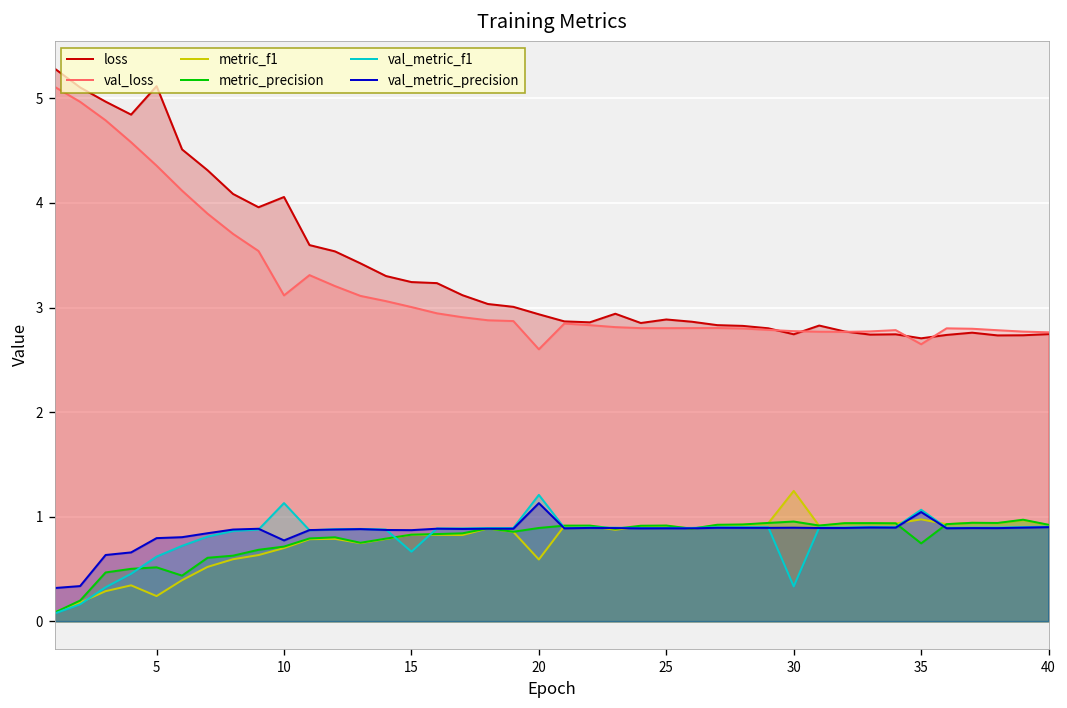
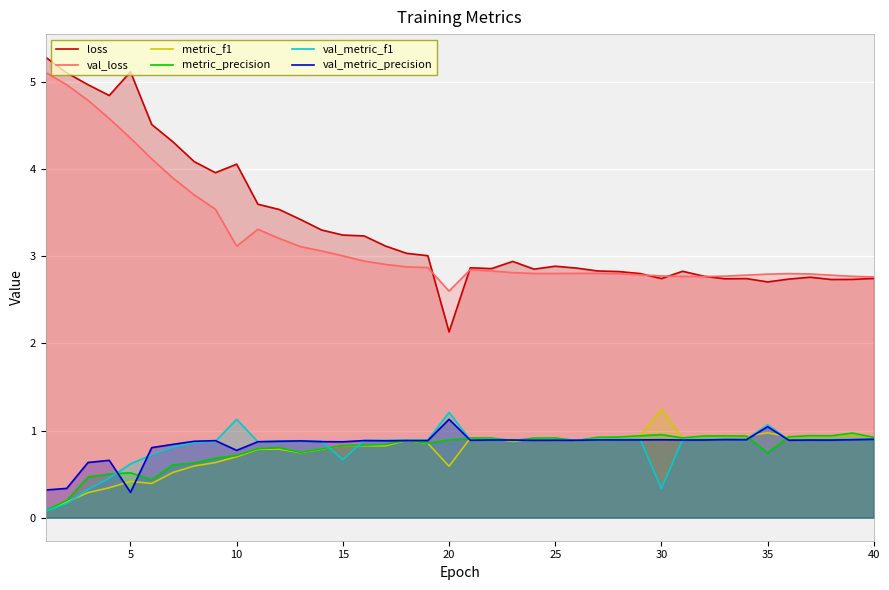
metric_f1, 5: 0.2 -> 0.4
val_metric_precision, 5: 0.8 -> 0.3
loss, 20: 2.9 -> 2.1
val_loss, 35: 2.6 -> 2.8
